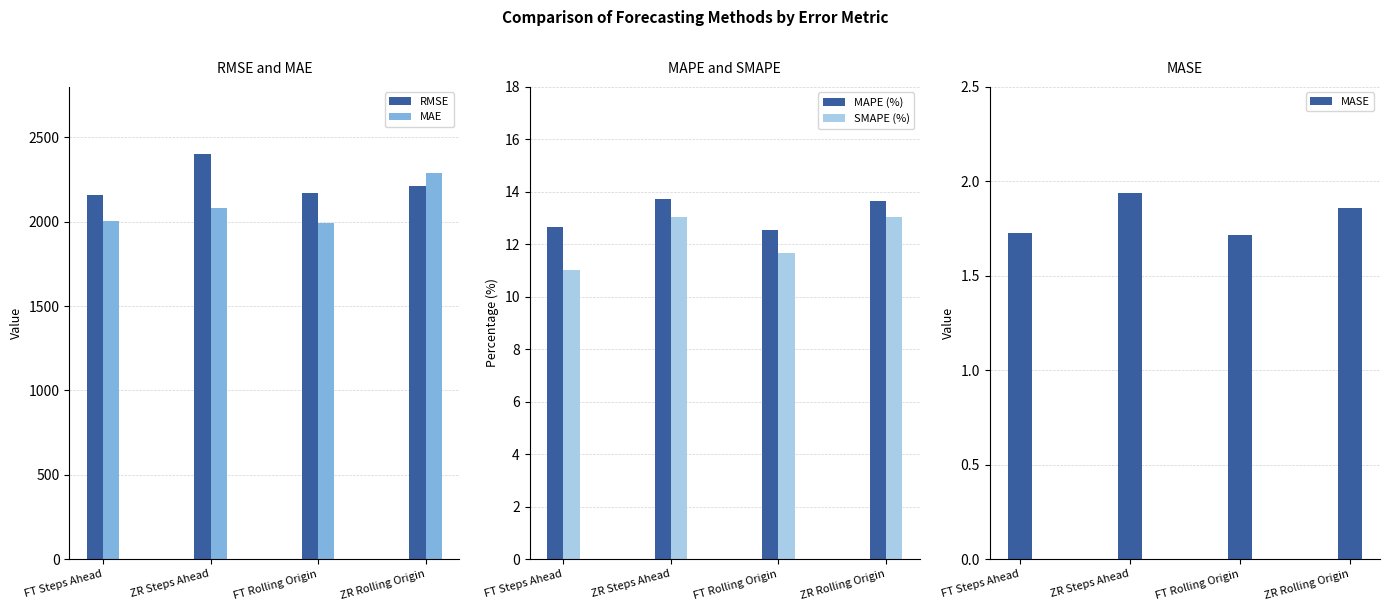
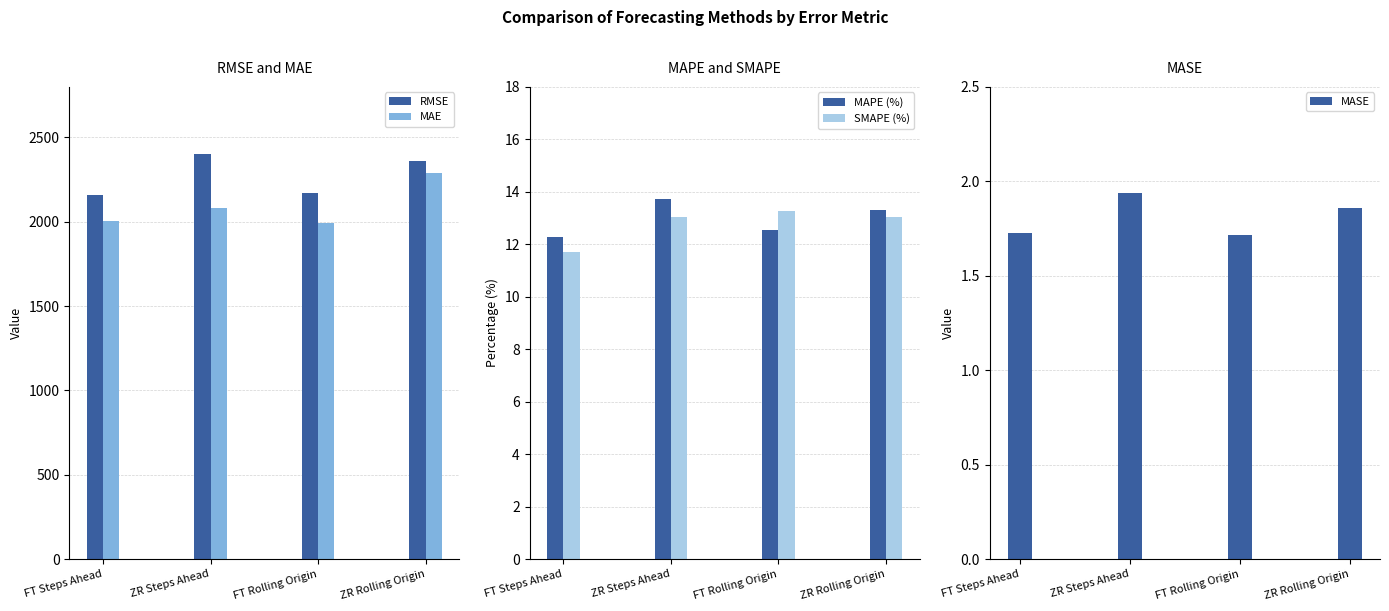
RMSE and MAE, RMSE, ZR Rolling Origin: 2210 -> 2360
MAPE and SMAPE, MAPE (%), FT Steps Ahead: 12.6 -> 12.3
MAPE and SMAPE, SMAPE (%), FT Steps Ahead: 11.0 -> 11.7
MAPE and SMAPE, SMAPE (%), FT Rolling Origin: 11.7 -> 13.3
MAPE and SMAPE, MAPE (%), ZR Rolling Origin: 13.6 -> 13.3
